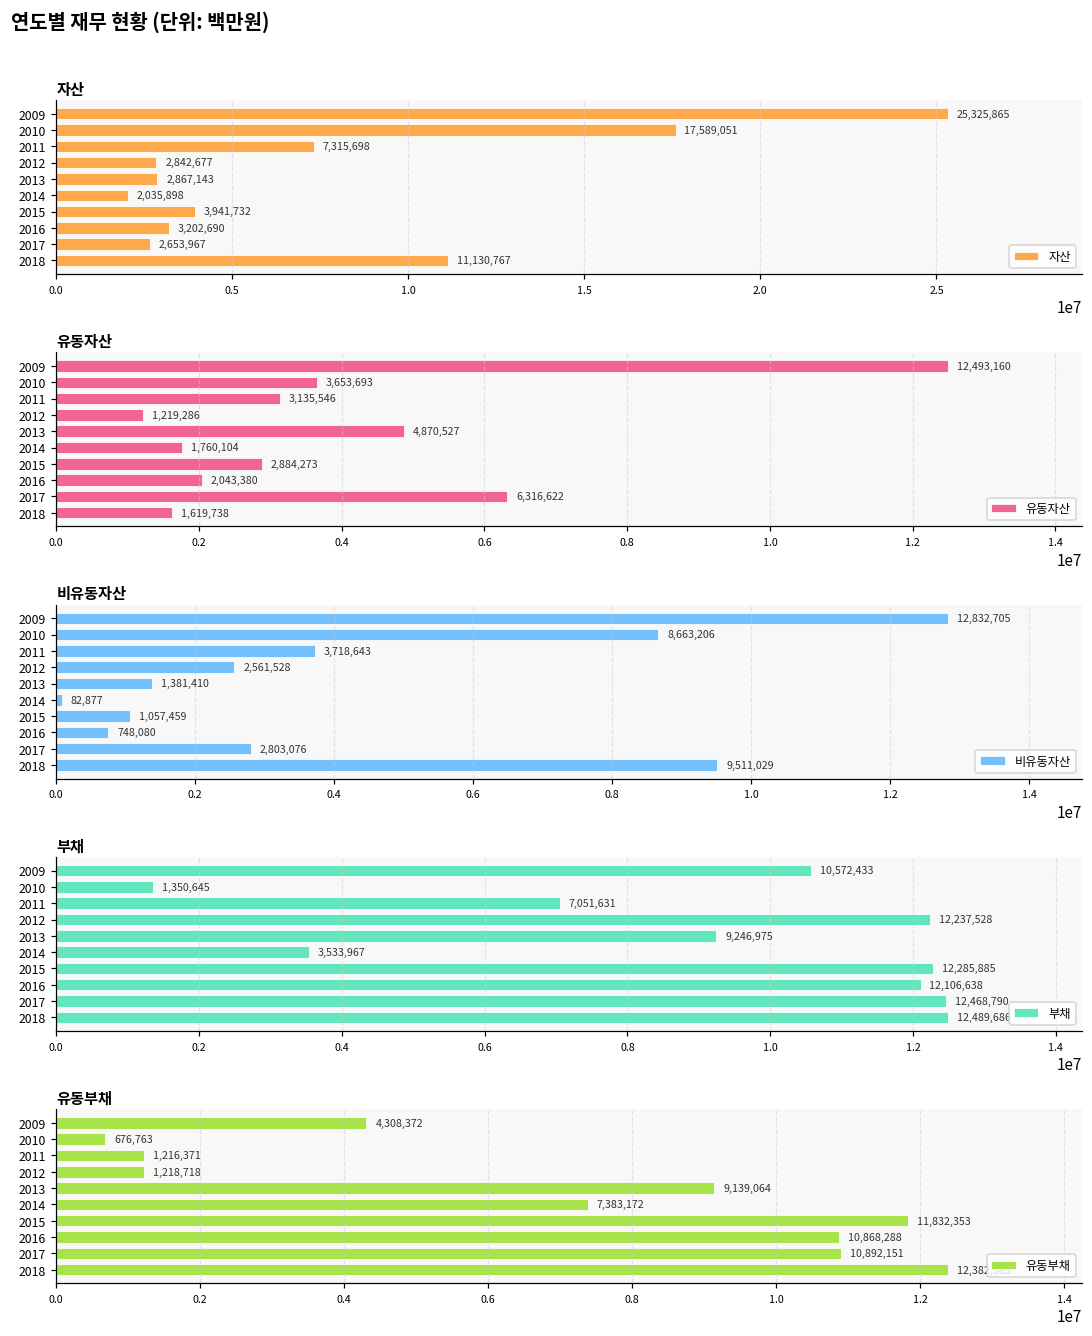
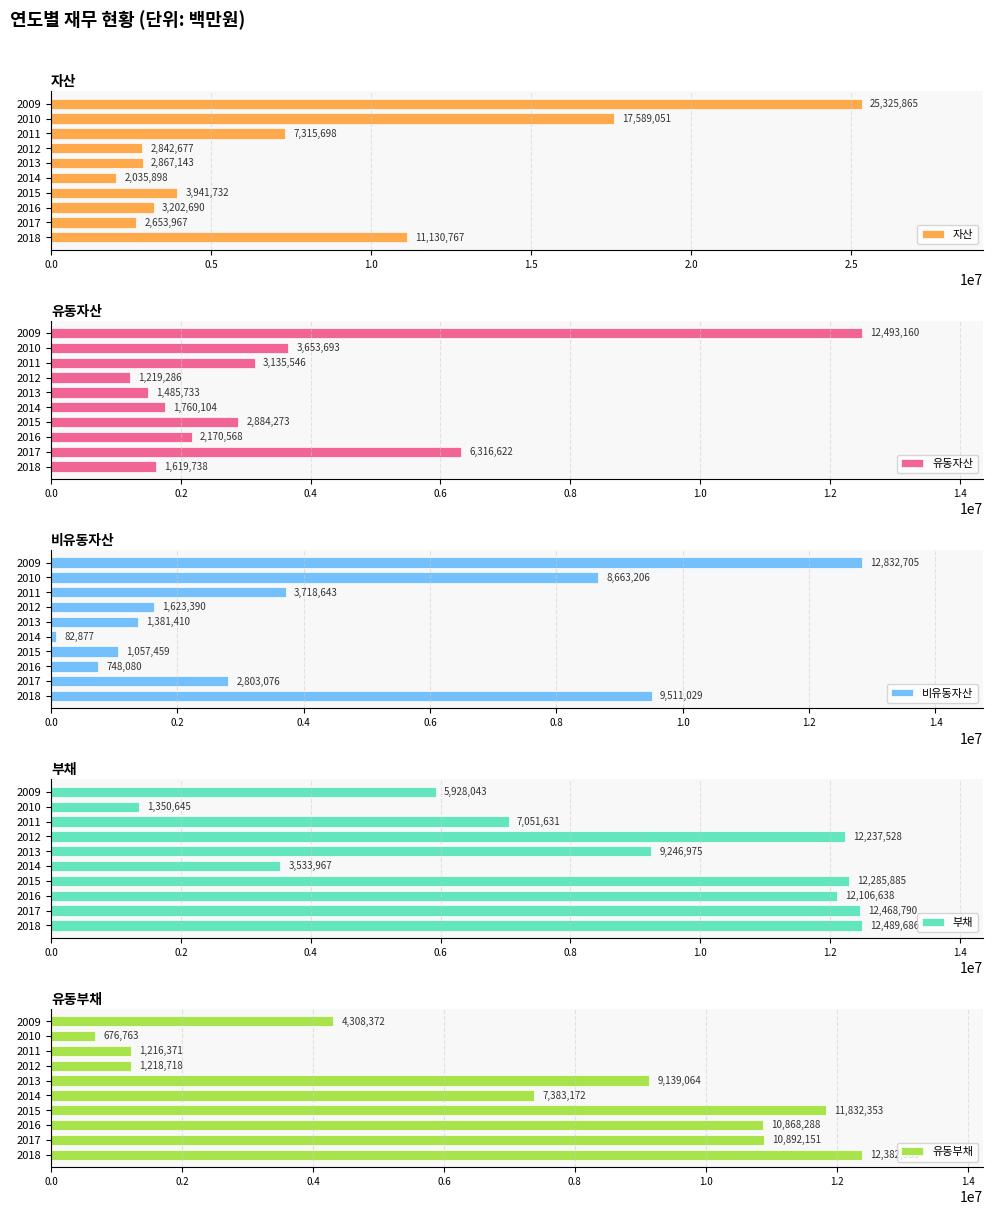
유동자산, 2013: 4,870,527 -> 1,485,733
유동자산, 2016: 2,043,380 -> 2,170,568
비유동자산, 2012: 2,561,528 -> 1,623,390
부채, 2009: 10,572,433 -> 5,928,043
